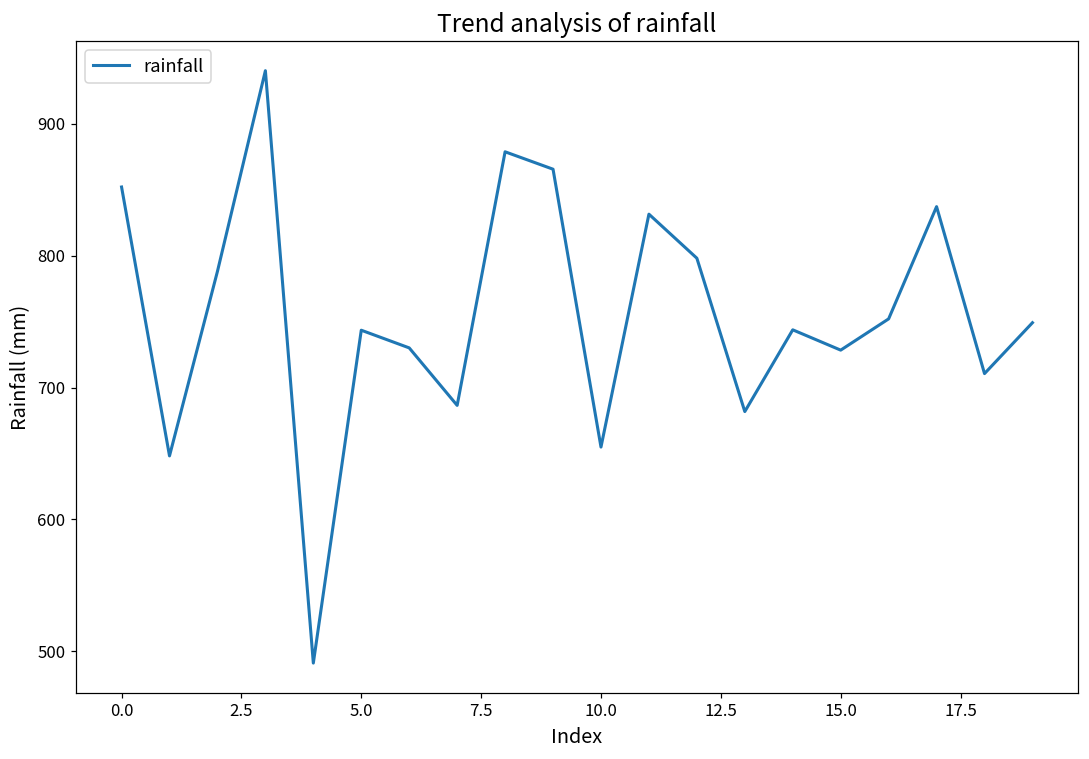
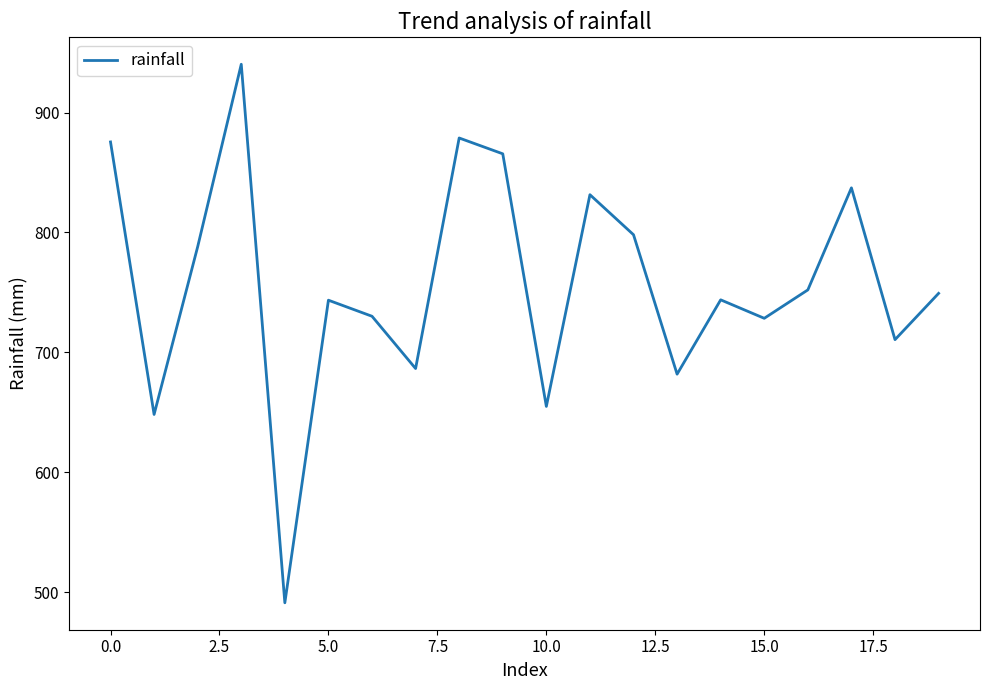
0.0: 852 -> 876
